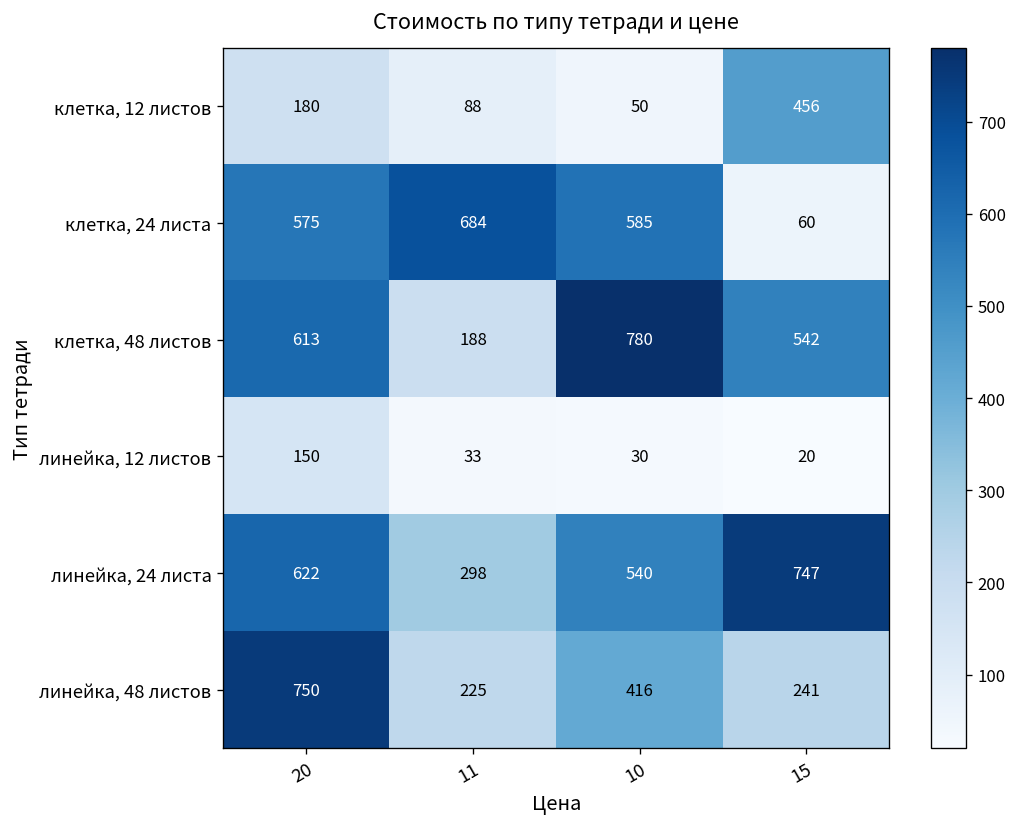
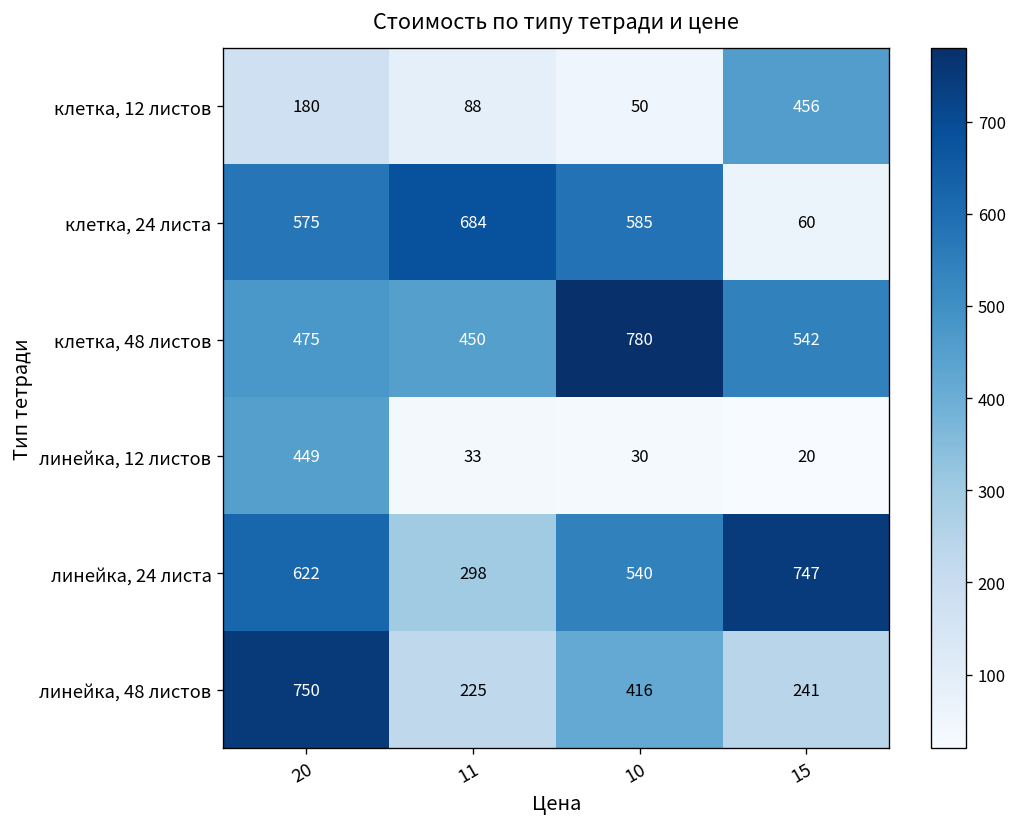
клетка, 48 листов, 20: 613 -> 475
клетка, 48 листов, 11: 188 -> 450
линейка, 12 листов, 20: 150 -> 449
